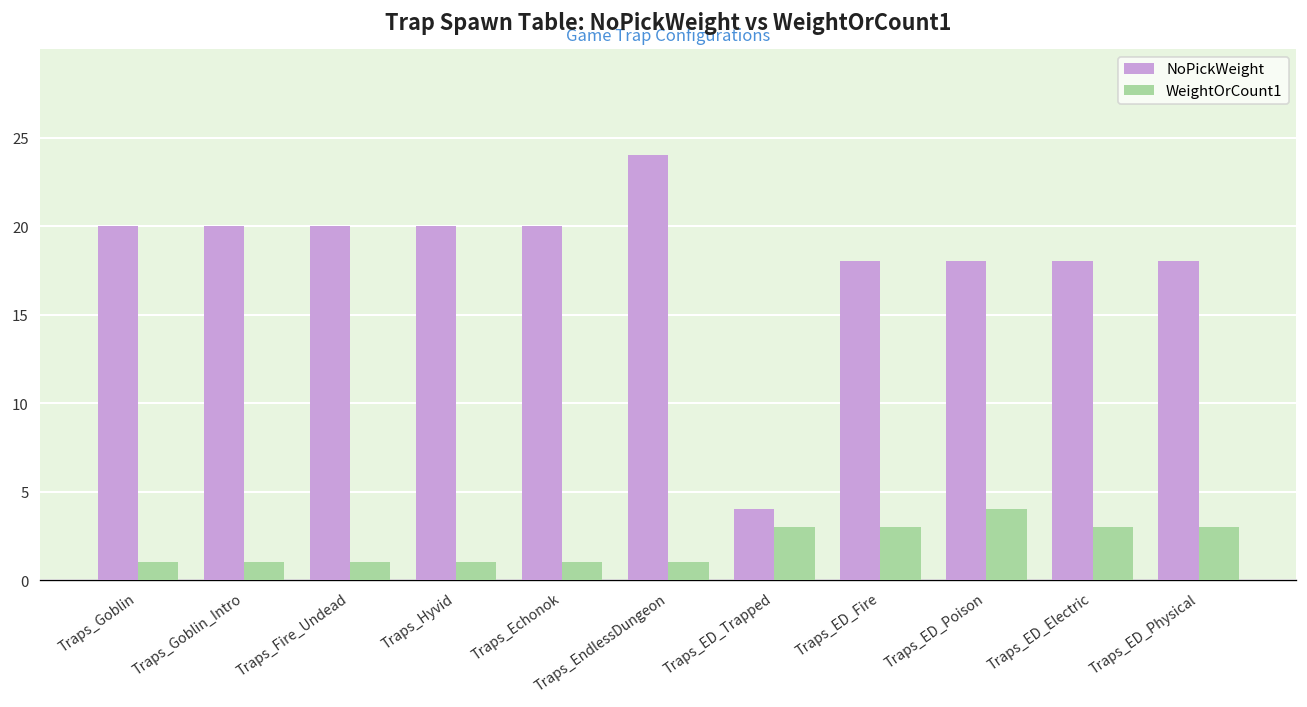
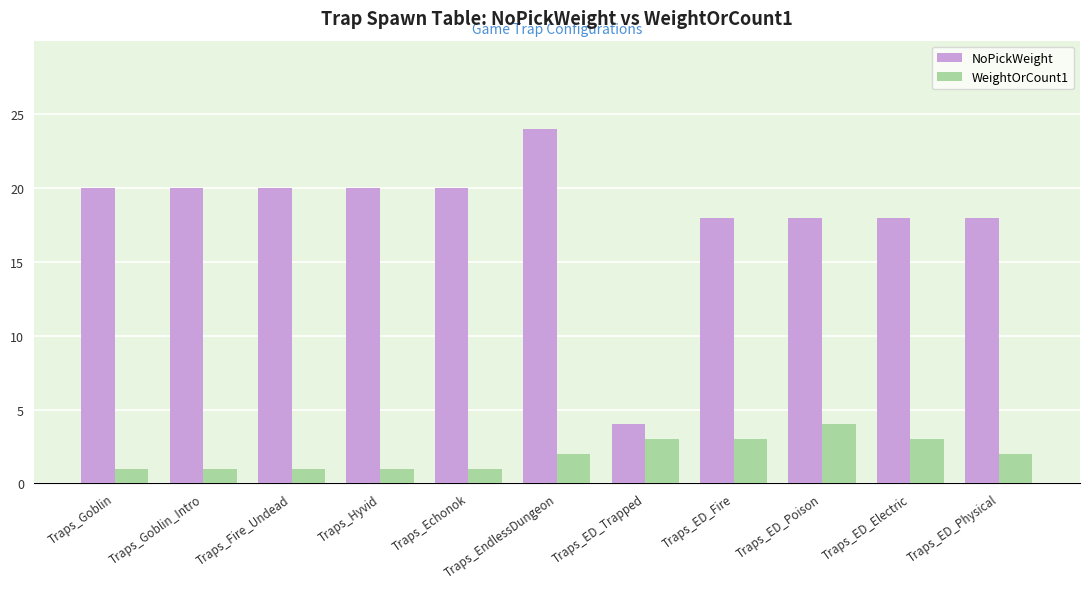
WeightOrCount1, Traps_EndlessDungeon: 1 -> 2
WeightOrCount1, Traps_ED_Physical: 3 -> 2
